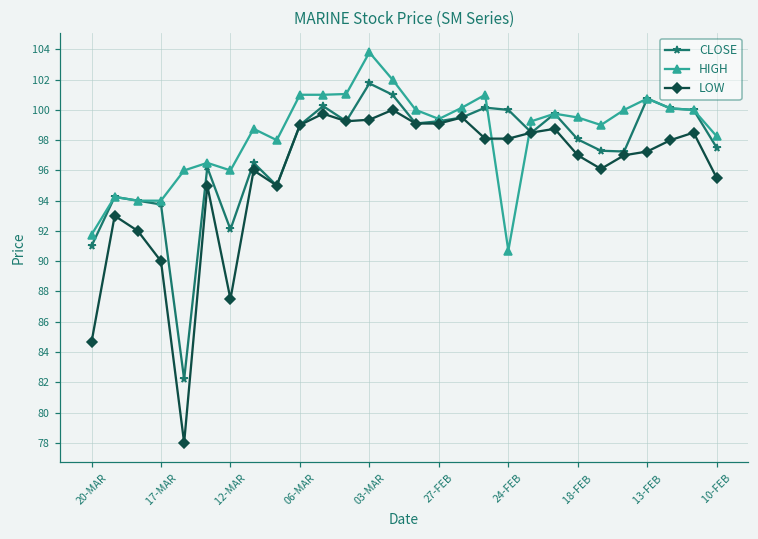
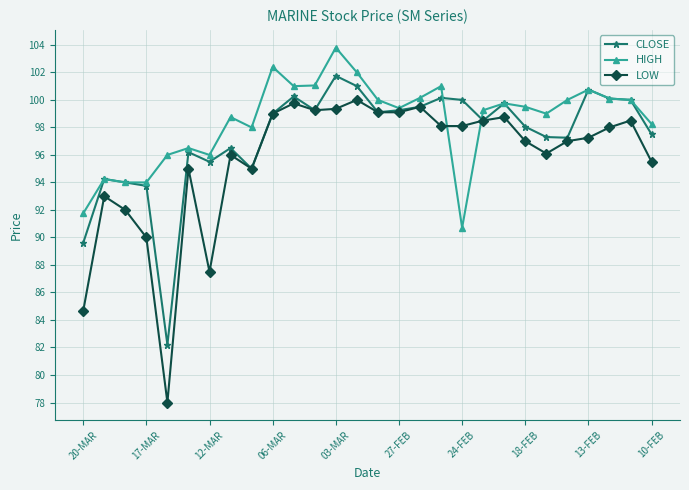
CLOSE, 20-MAR: 91.0 -> 89.6
CLOSE, 12-MAR: 92.1 -> 95.5
HIGH, 06-MAR: 101.0 -> 102.4
